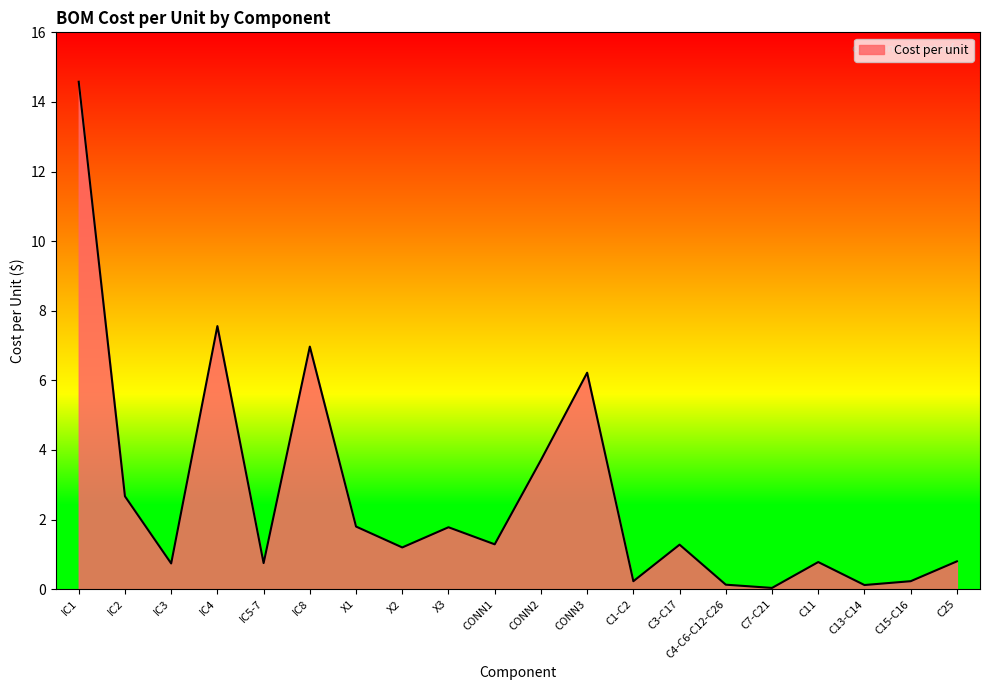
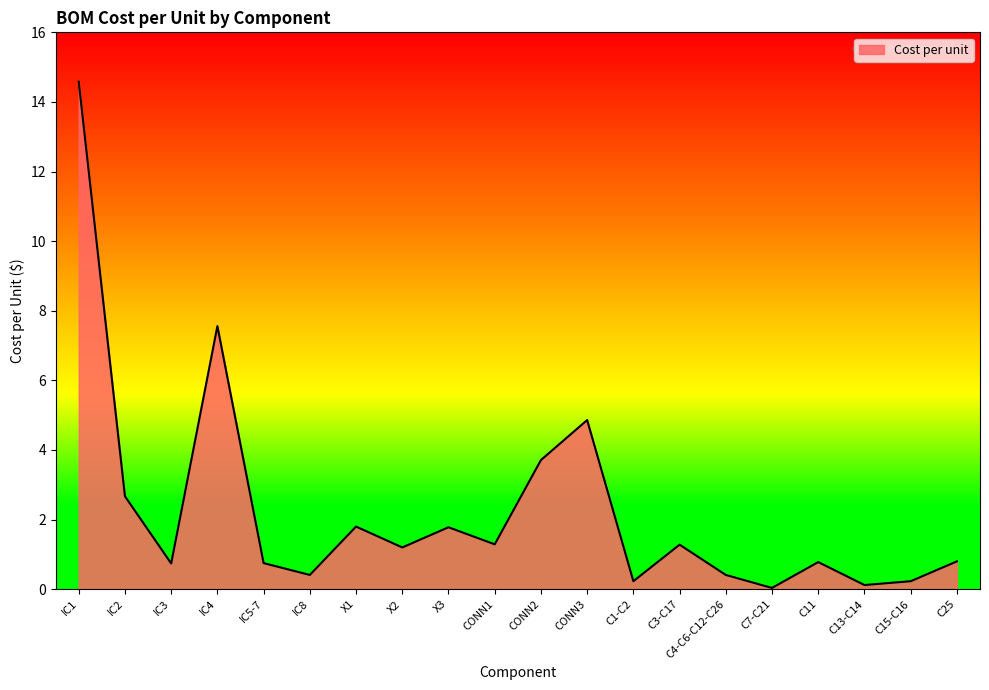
IC8: 7.0 -> 0.4
CONN3: 6.2 -> 4.9
C4-C6-C12-C26: 0.1 -> 0.4
